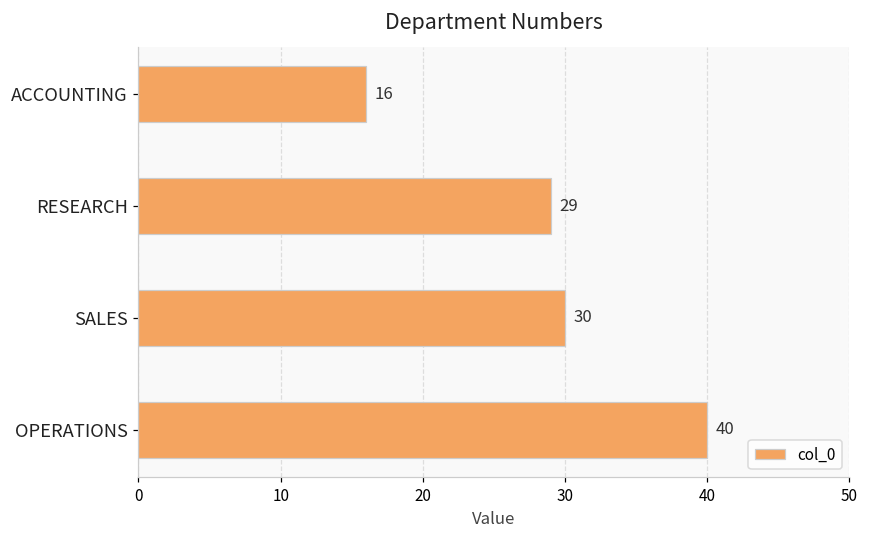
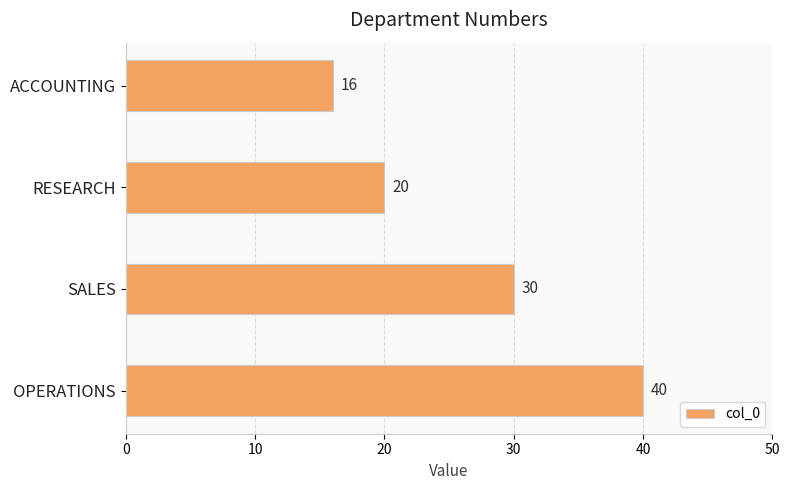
RESEARCH: 29 -> 20
